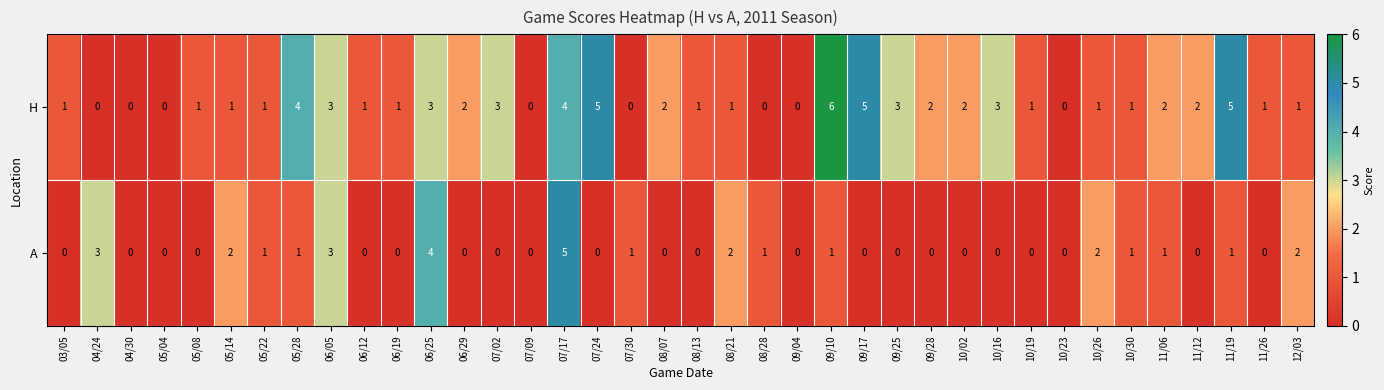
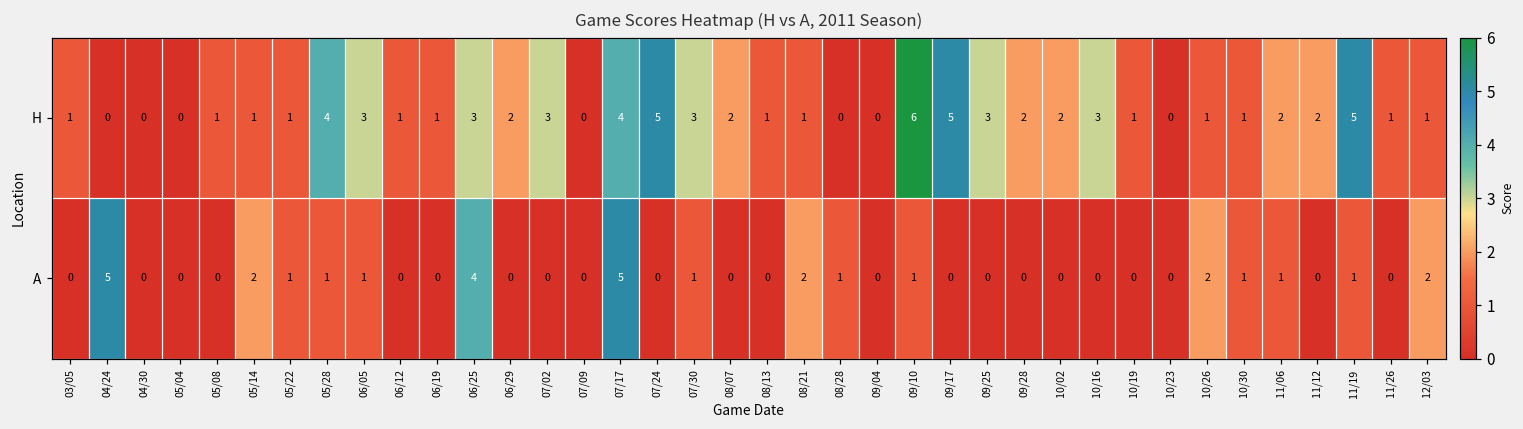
H, 07/30: 0 -> 3
A, 04/24: 3 -> 5
A, 06/05: 3 -> 1
